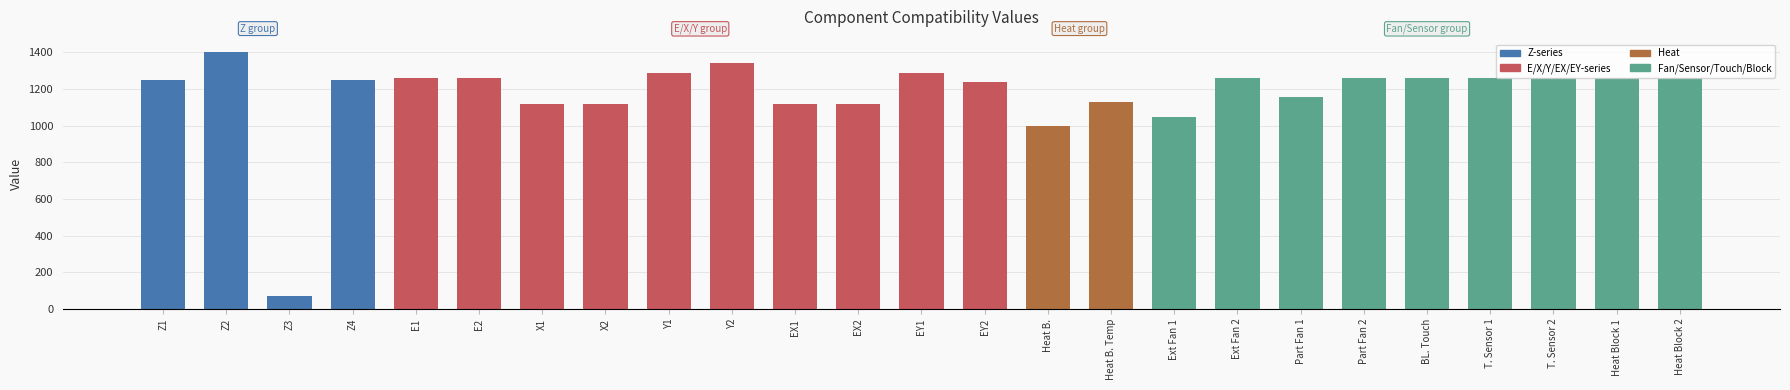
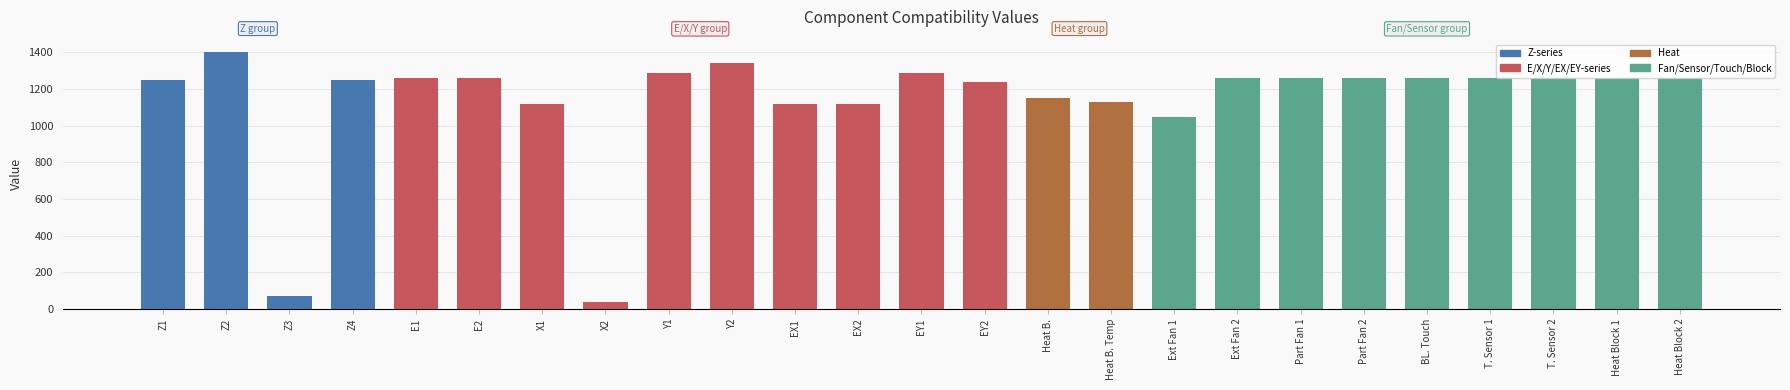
X2: 1120 -> 40
Heat B.: 1000 -> 1150
Part Fan 1: 1160 -> 1260
